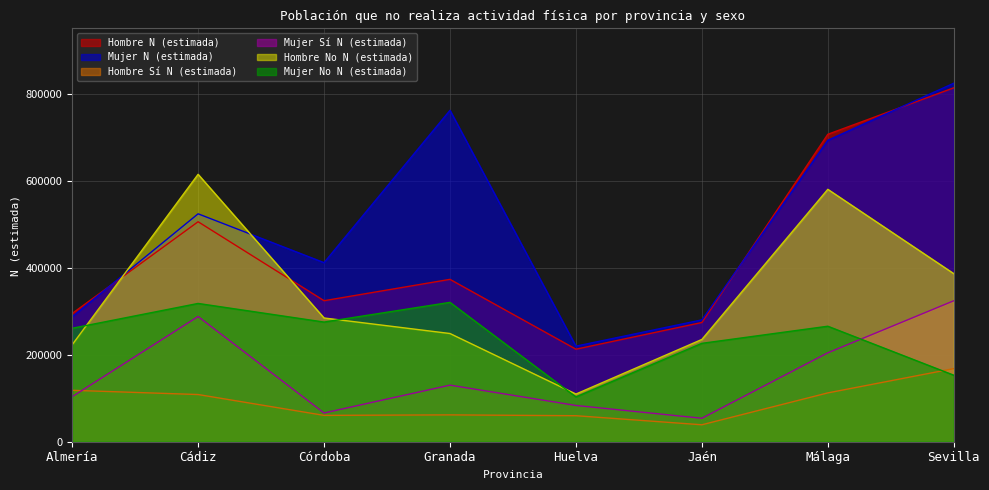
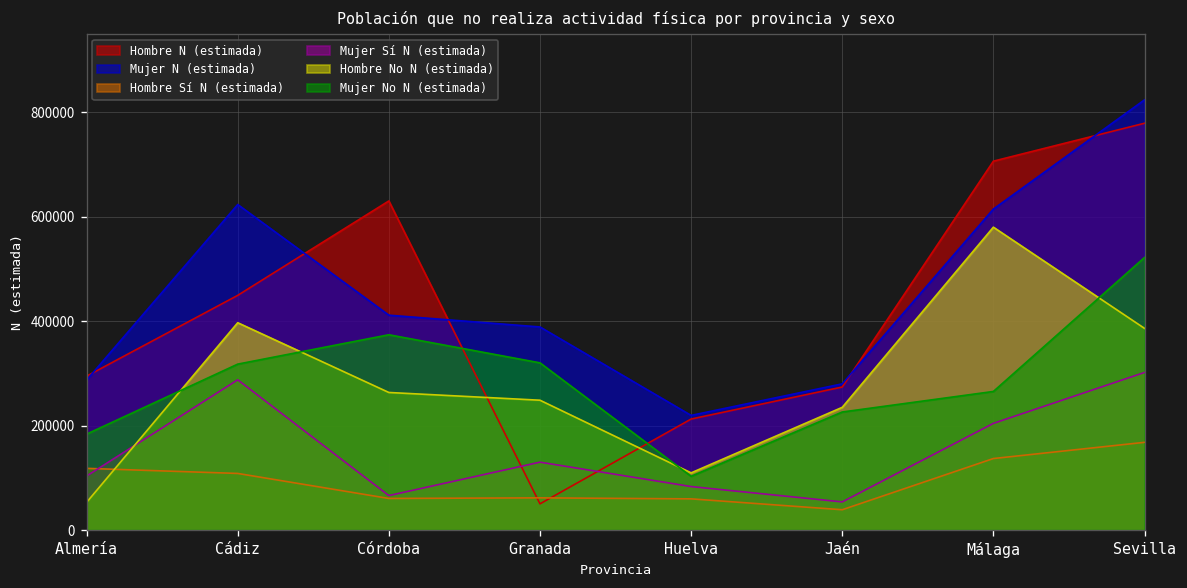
Hombre No N (estimada), Almería: 220000 -> 50000
Mujer No N (estimada), Almería: 260000 -> 180000
Hombre N (estimada), Cádiz: 510000 -> 450000
Mujer N (estimada), Cádiz: 520000 -> 620000
Hombre No N (estimada), Cádiz: 610000 -> 400000
Hombre N (estimada), Córdoba: 320000 -> 630000
Hombre No N (estimada), Córdoba: 280000 -> 260000
Mujer No N (estimada), Córdoba: 270000 -> 370000
Hombre N (estimada), Granada: 370000 -> 50000
Mujer N (estimada), Granada: 760000 -> 390000
Mujer N (estimada), Málaga: 690000 -> 610000
Hombre Sí N (estimada), Málaga: 110000 -> 140000
Hombre N (estimada), Sevilla: 810000 -> 780000
Mujer Sí N (estimada), Sevilla: 320000 -> 300000
Mujer No N (estimada), Sevilla: 150000 -> 520000
